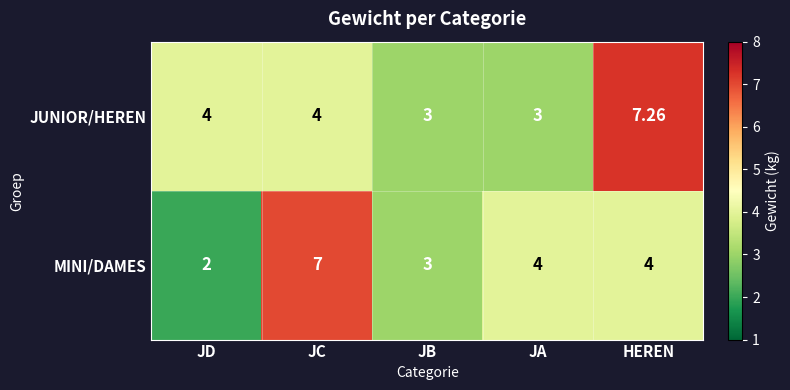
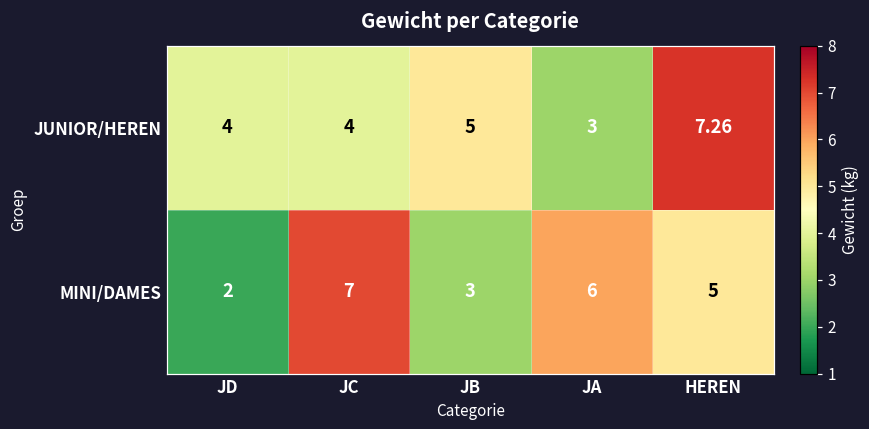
JUNIOR/HEREN, JB: 3 -> 5
MINI/DAMES, JA: 4 -> 6
MINI/DAMES, HEREN: 4 -> 5
